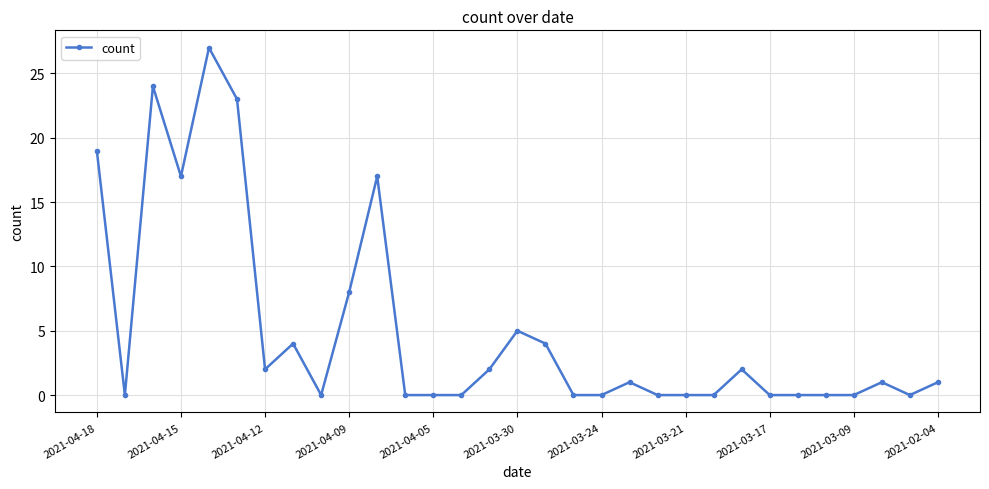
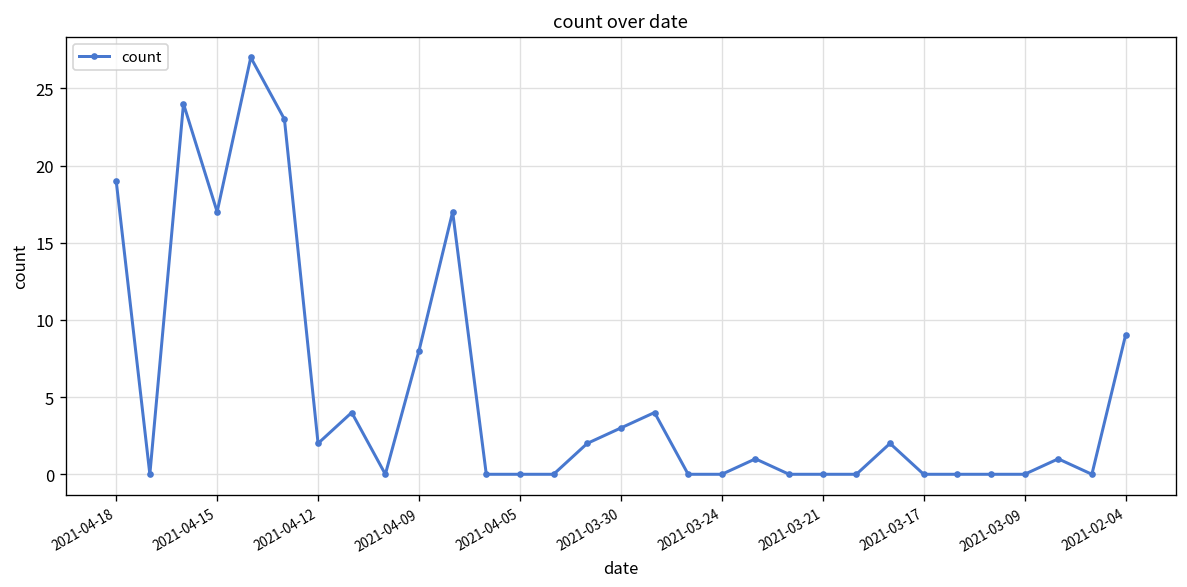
2021-03-30: 5 -> 3
2021-02-04: 1 -> 9
